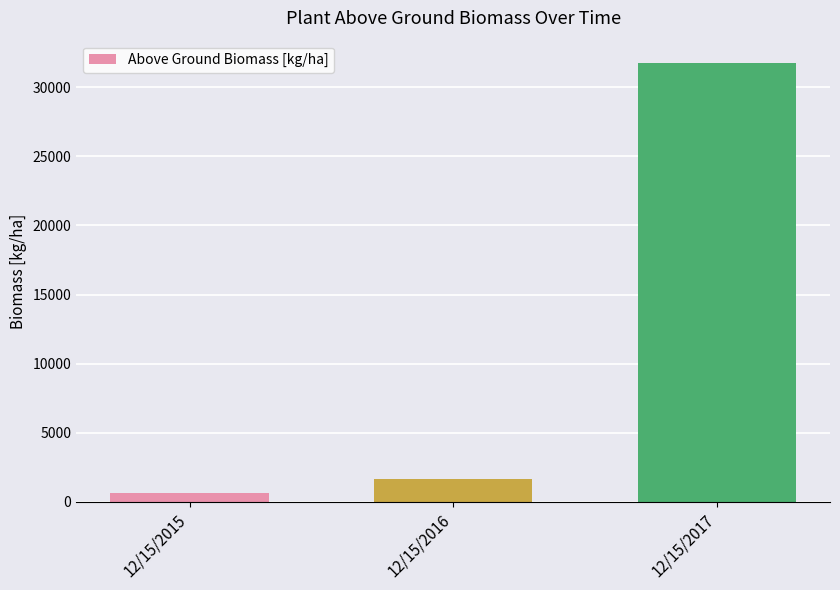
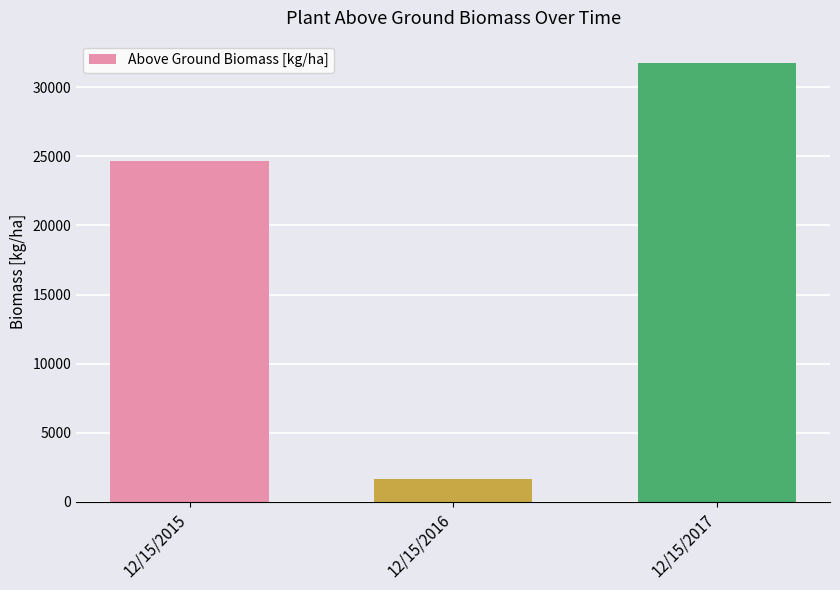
12/15/2015: 700 -> 24600
